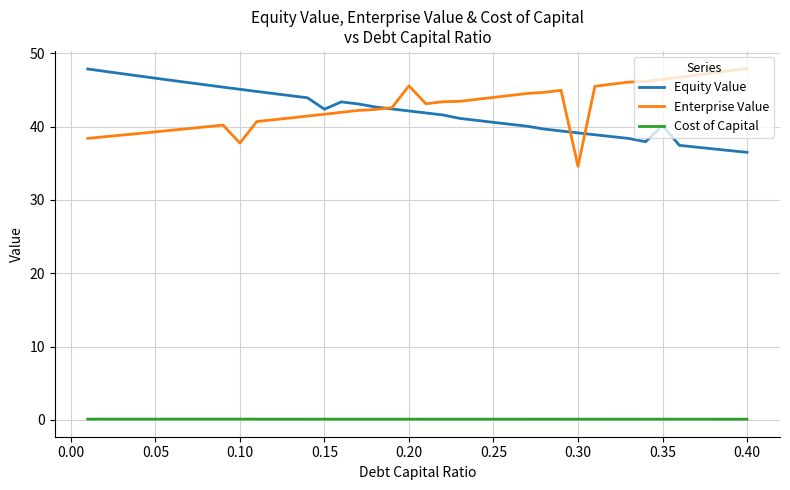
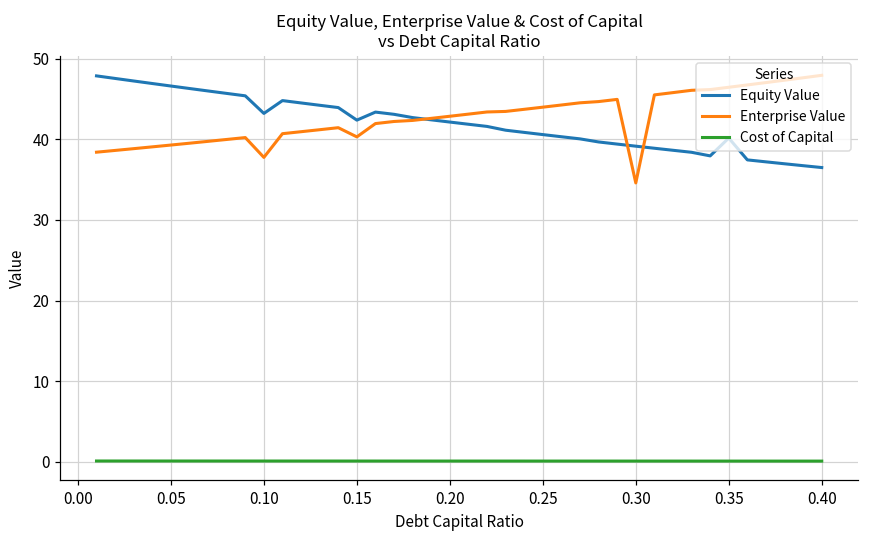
Equity Value, 0.10: 45 -> 43
Enterprise Value, 0.15: 42 -> 40
Enterprise Value, 0.20: 46 -> 43
